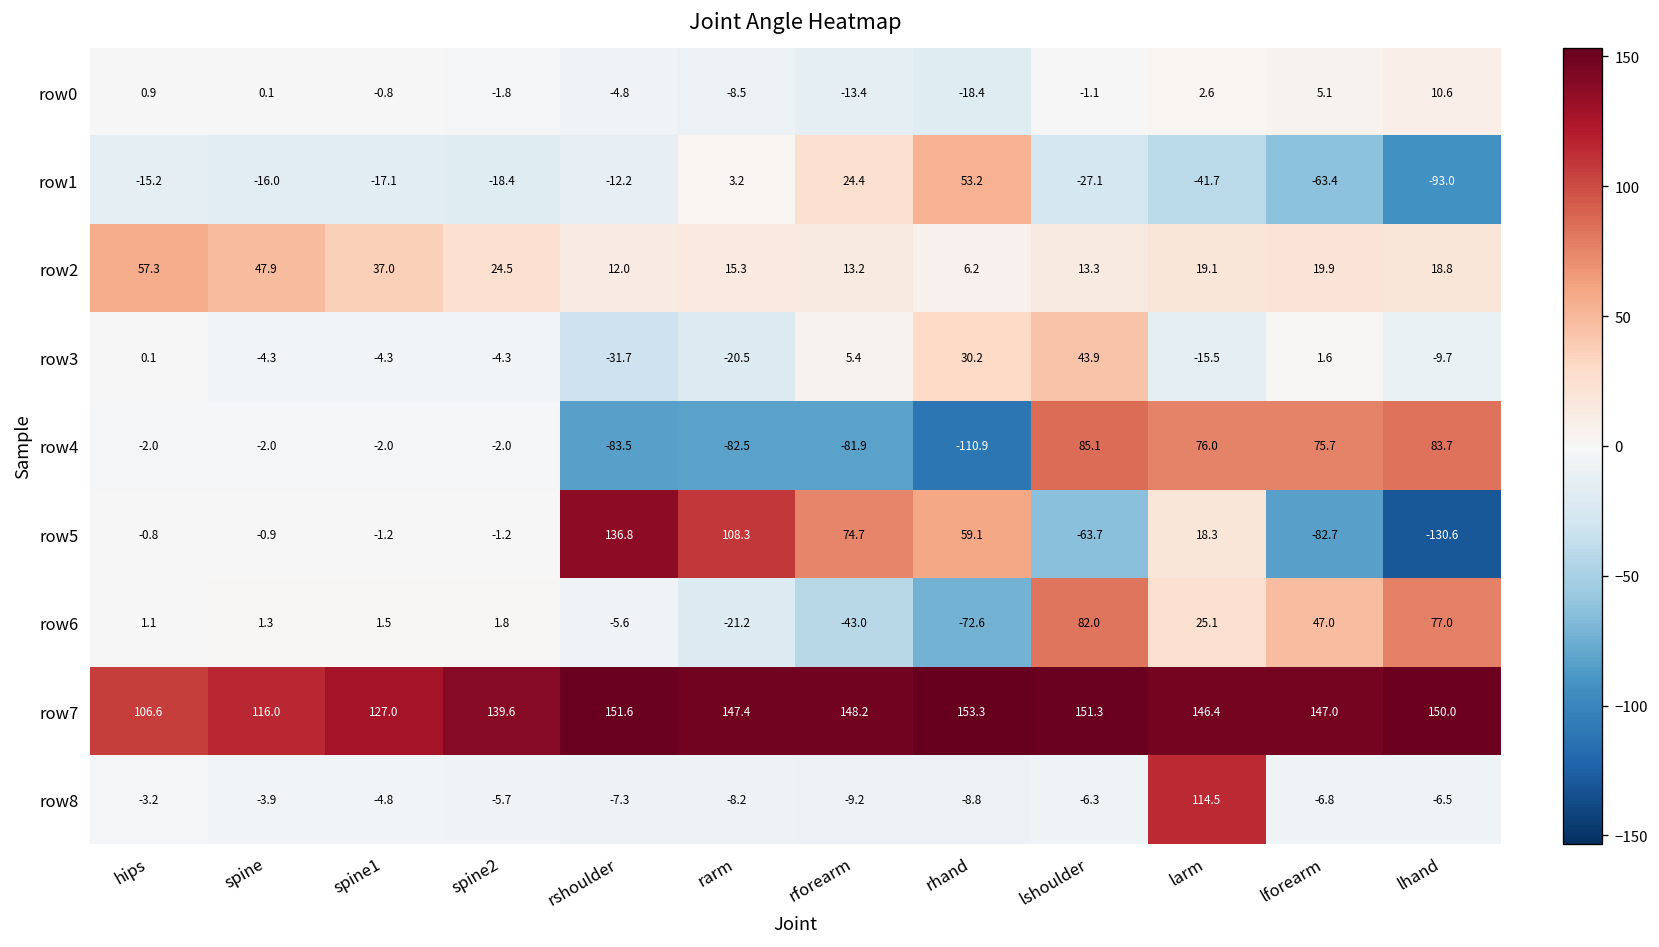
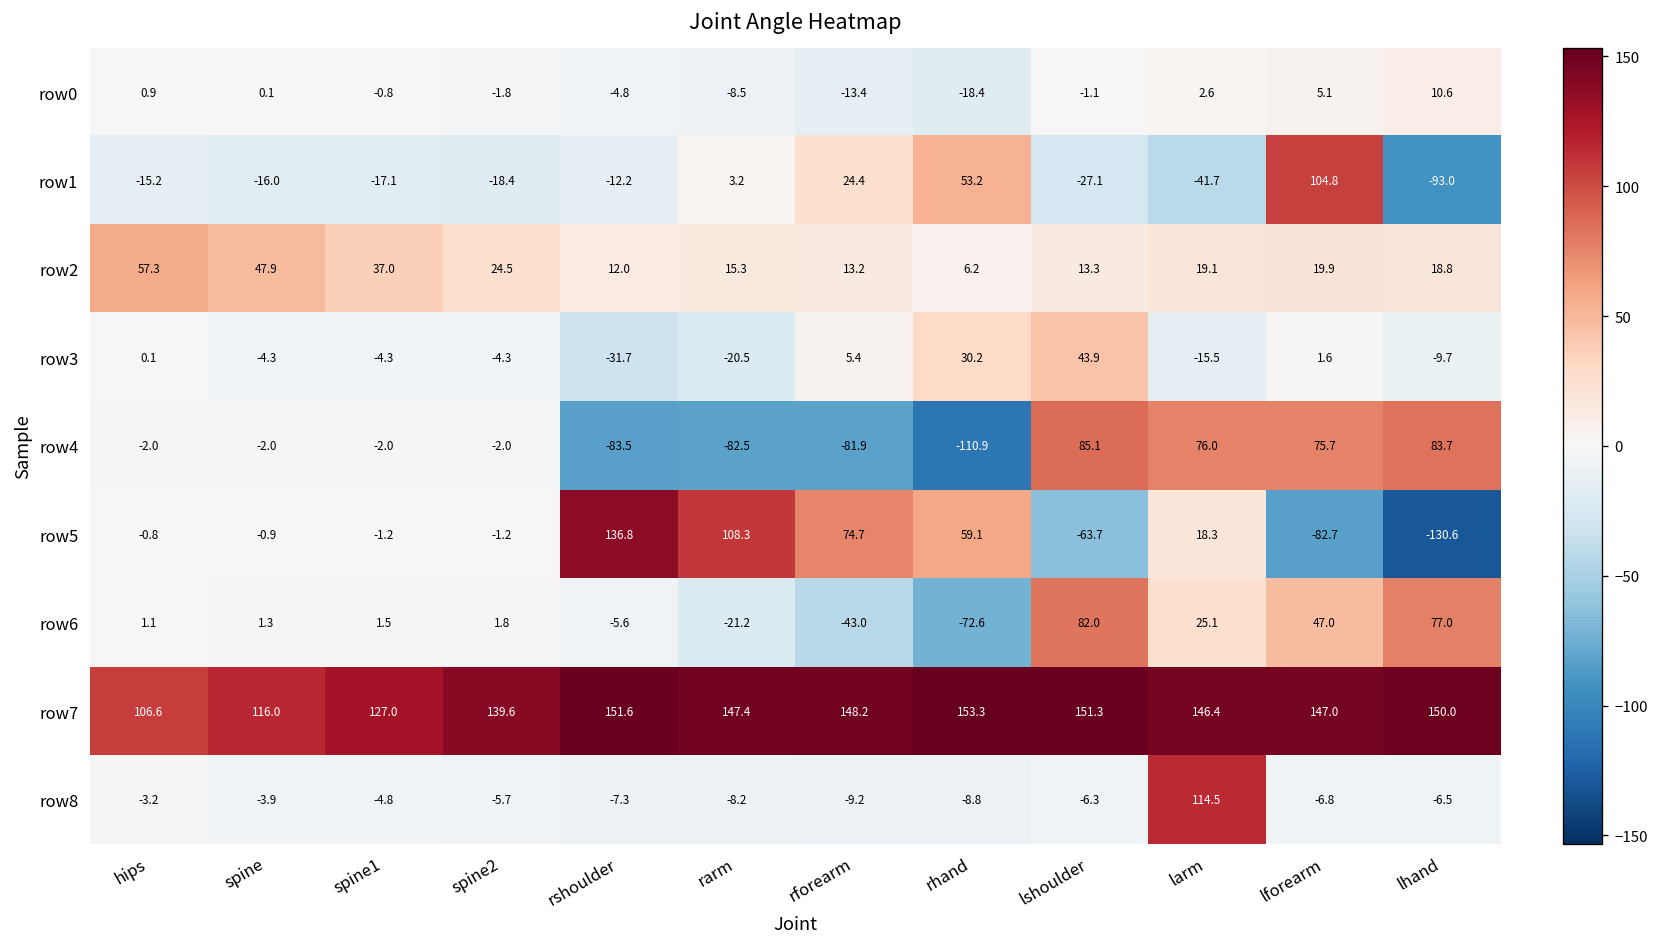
row1, lforearm: -63.4 -> 104.8
